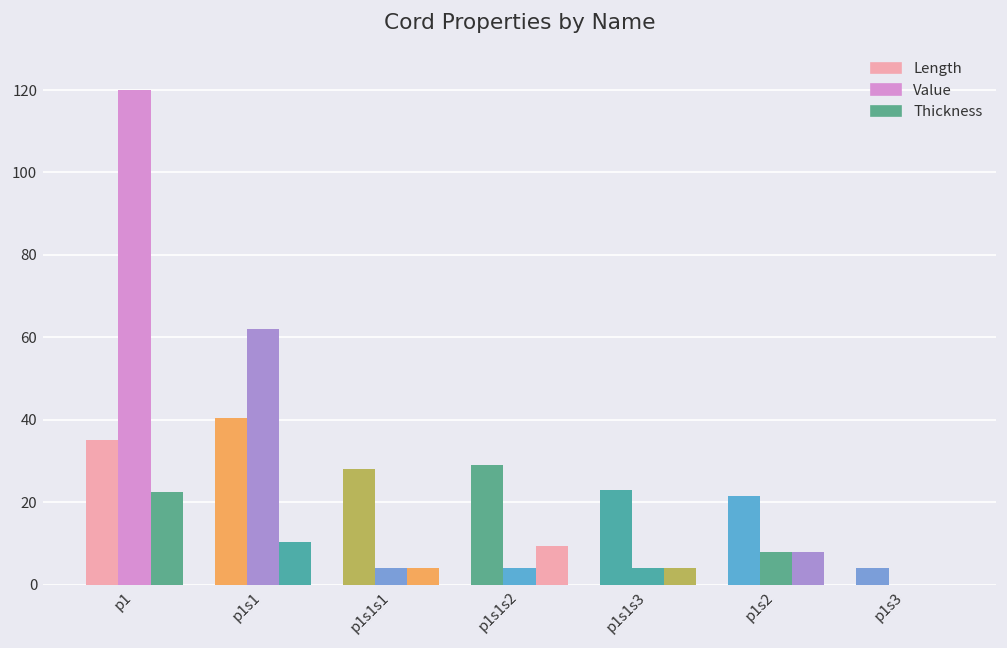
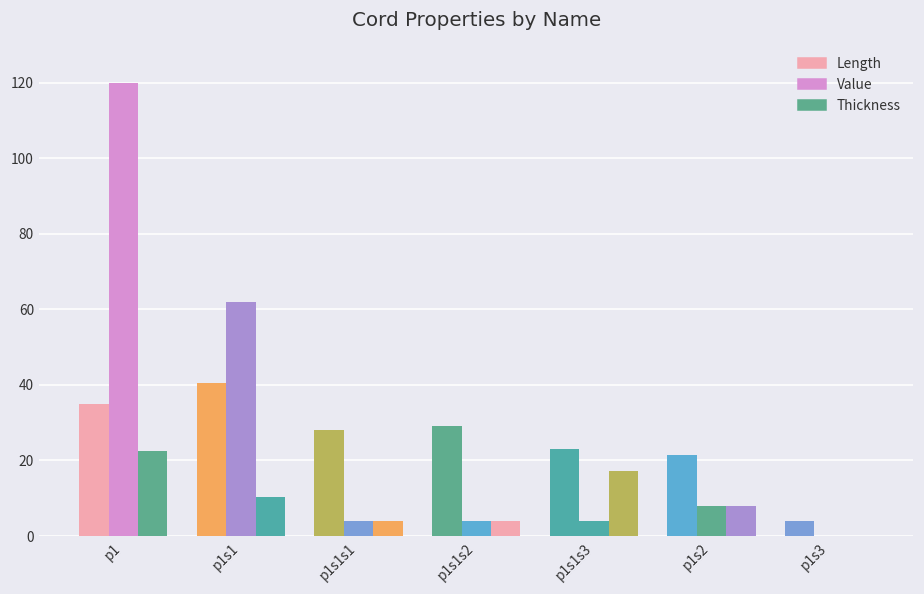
Thickness, p1s1s2: 9 -> 4
Thickness, p1s1s3: 4 -> 17
